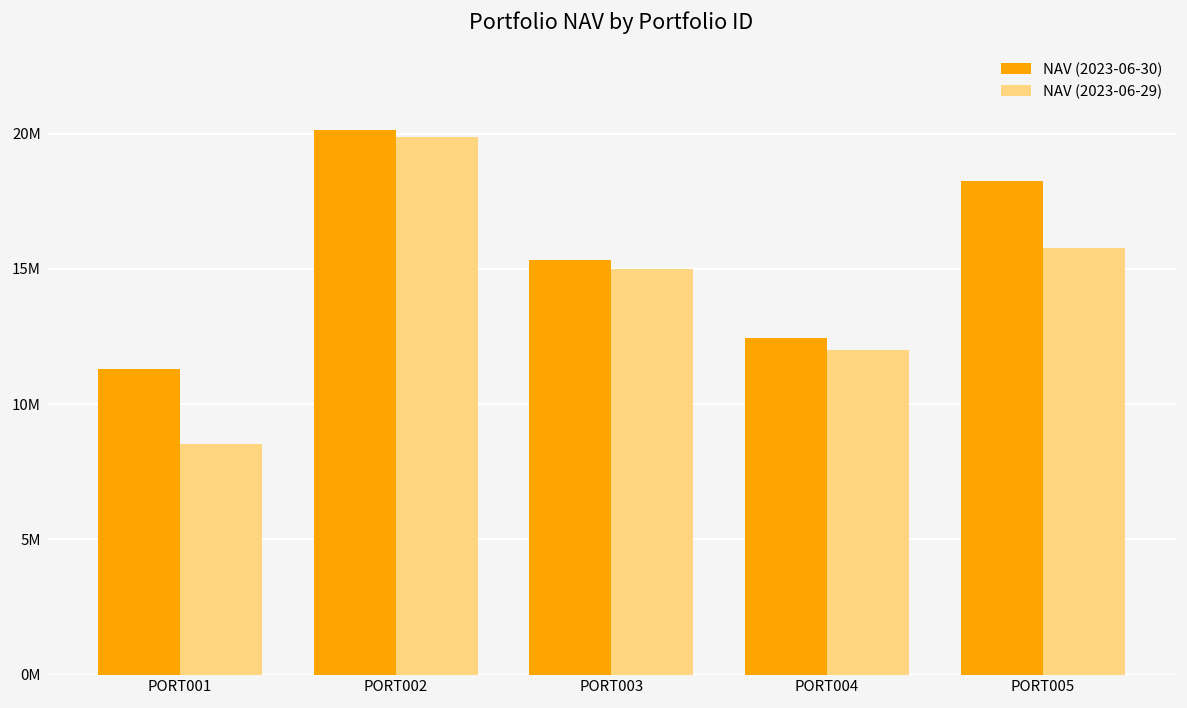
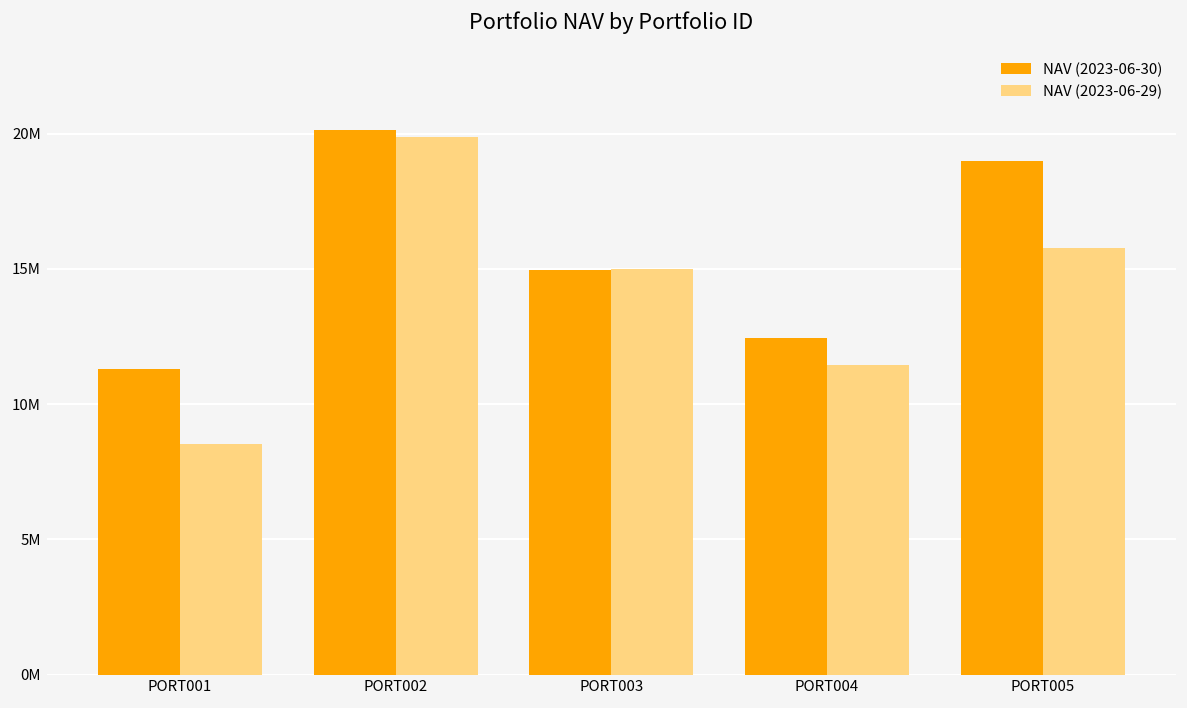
NAV (2023-06-30), PORT003: 15300000 -> 15000000
NAV (2023-06-29), PORT004: 12000000 -> 11500000
NAV (2023-06-30), PORT005: 18200000 -> 19000000
